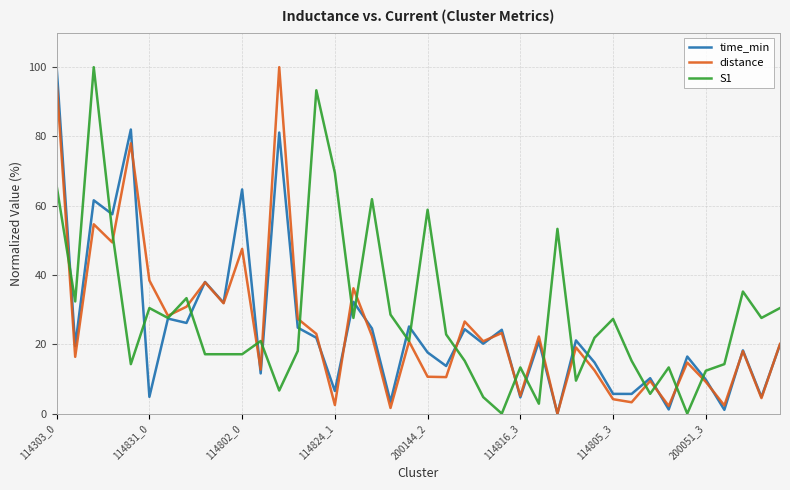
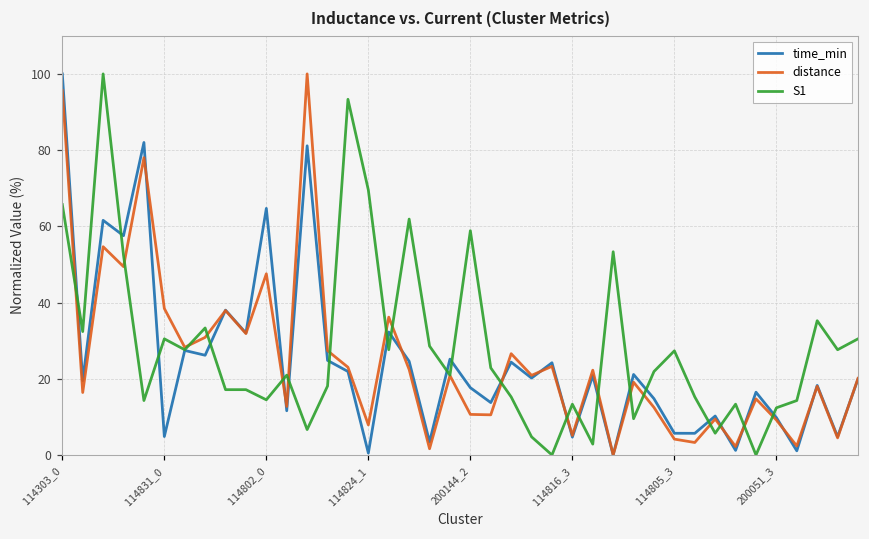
S1, 114802_0: 17 -> 14
time_min, 114824_1: 7 -> 0
distance, 114824_1: 2 -> 8
